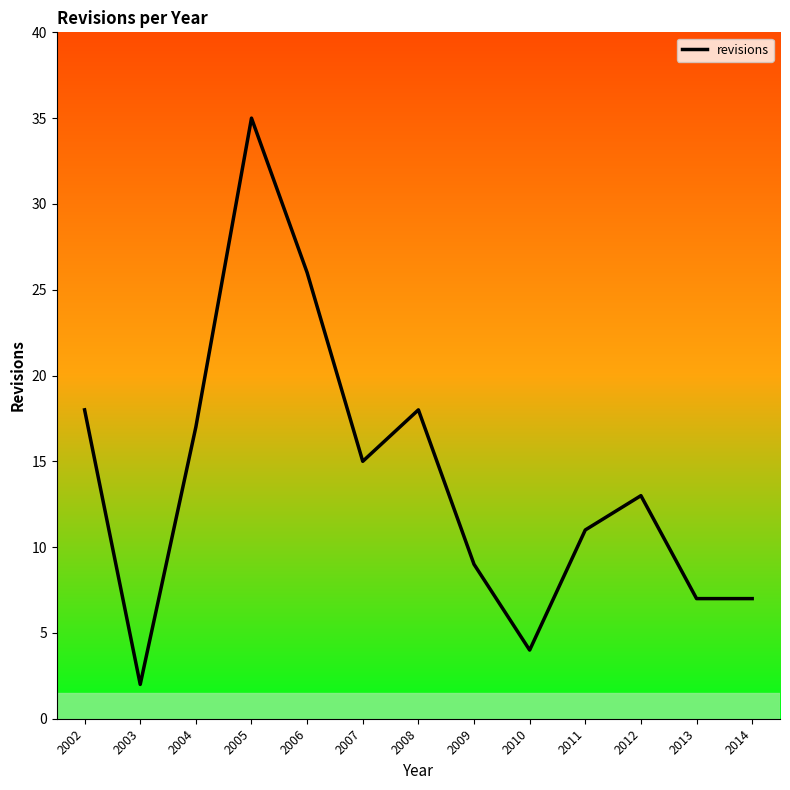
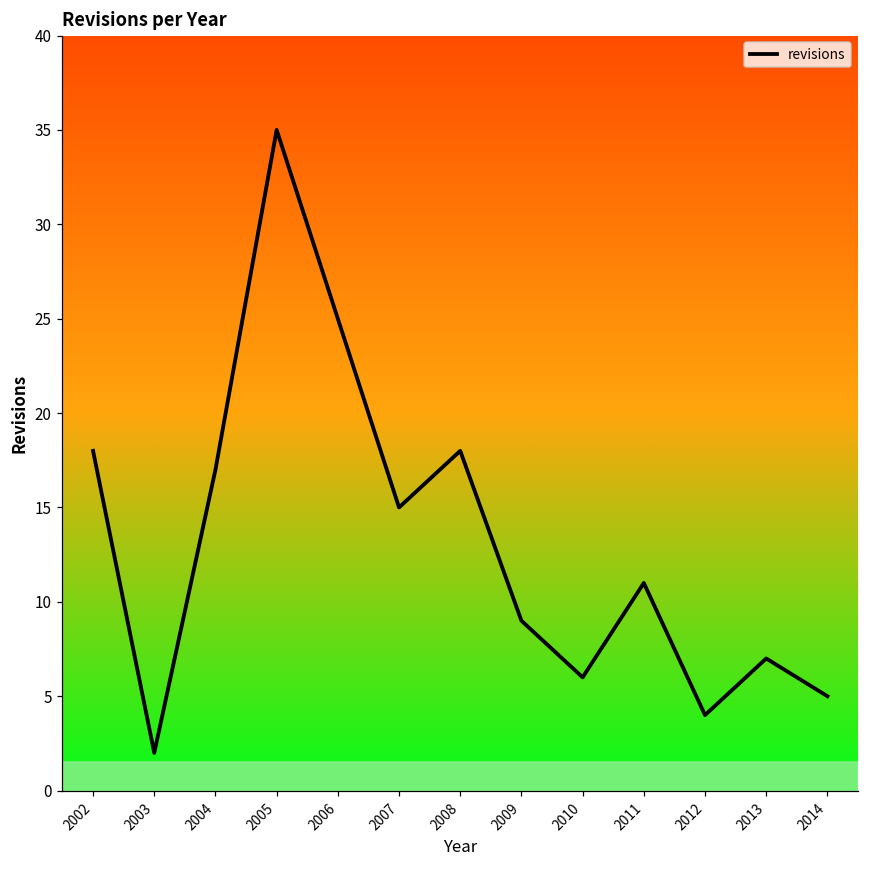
2006: 26 -> 25
2010: 4 -> 6
2012: 13 -> 4
2014: 7 -> 5
